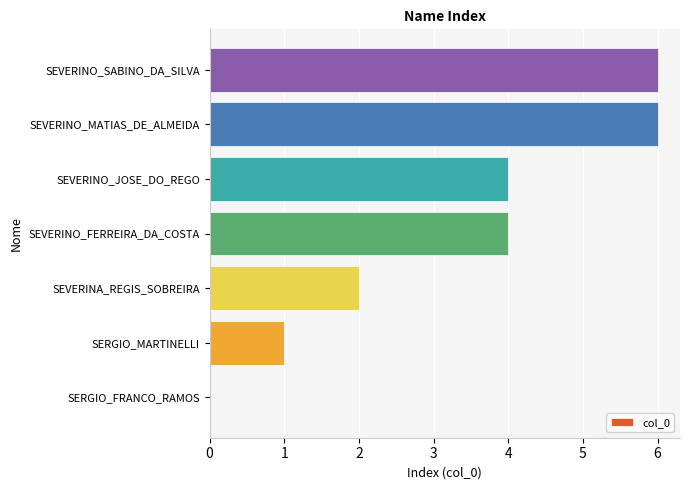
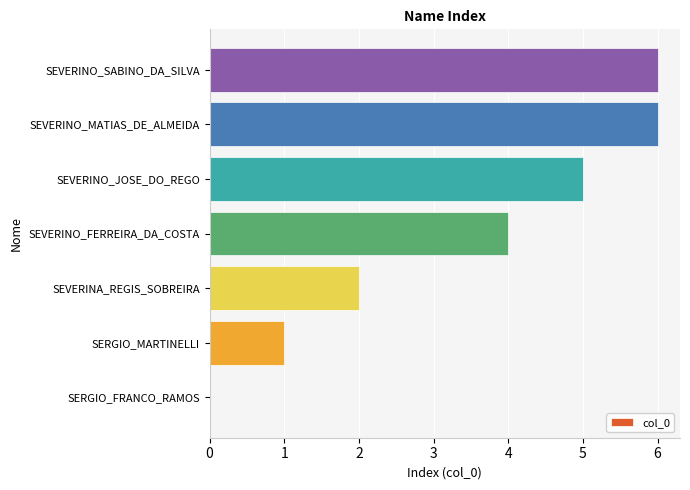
SEVERINO_JOSE_DO_REGO: 4 -> 5
